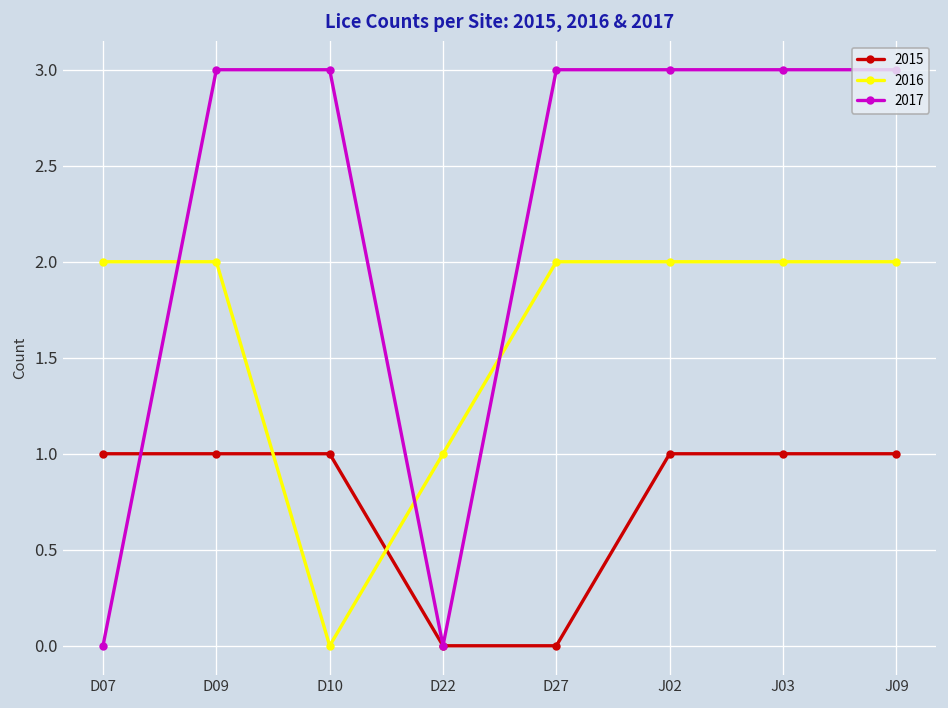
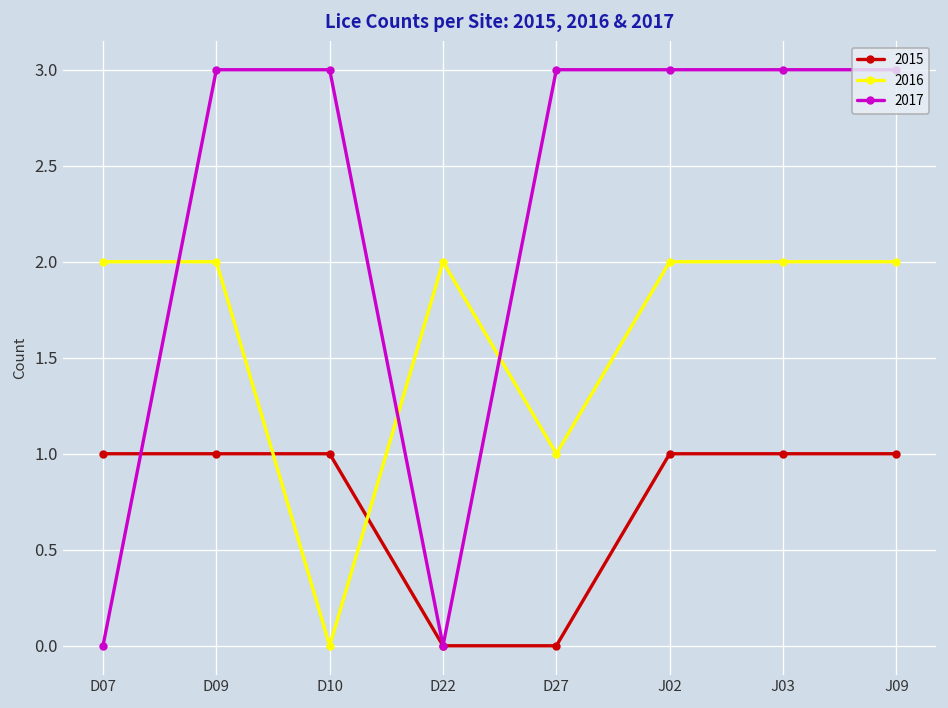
2016, D22: 1 -> 2
2016, D27: 2 -> 1
